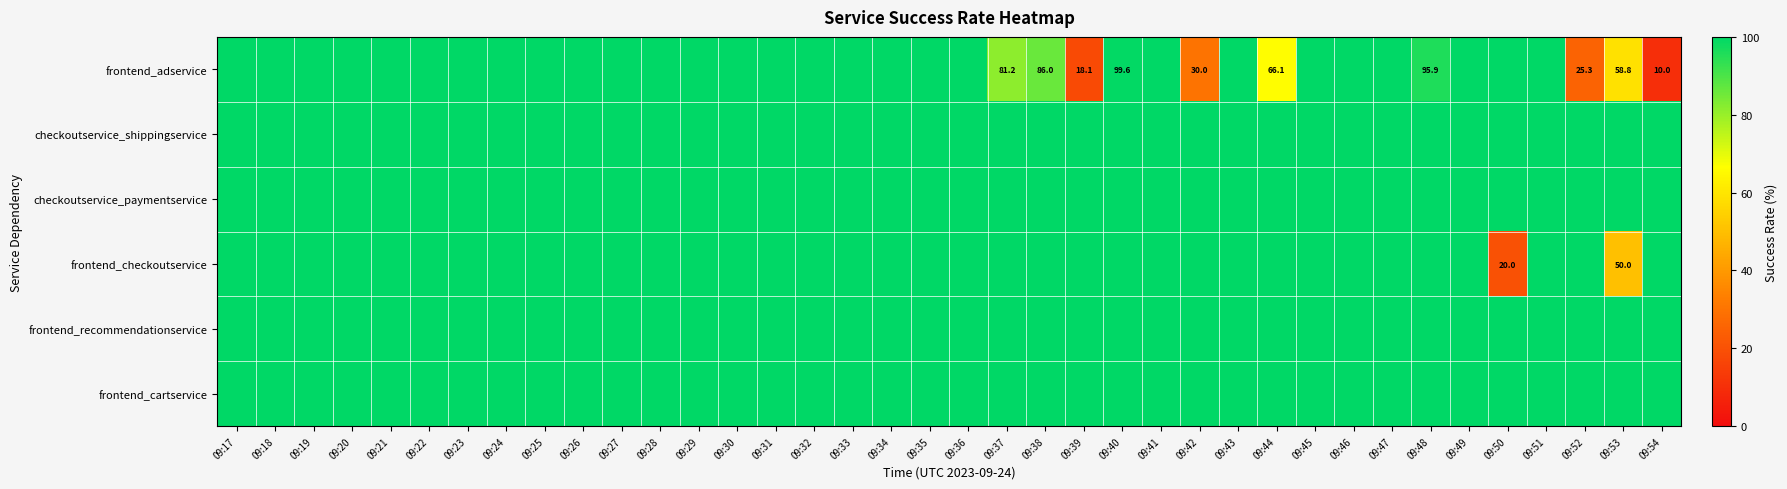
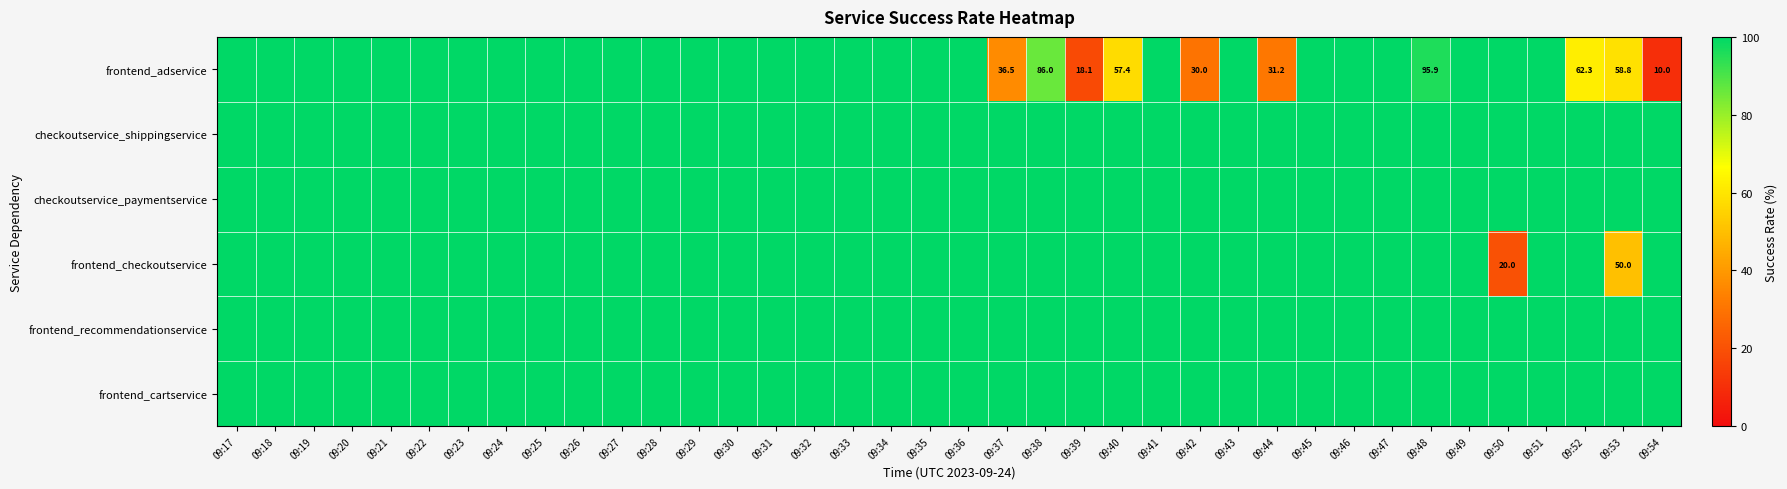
frontend_adservice, 09:37: 81.2 -> 36.5
frontend_adservice, 09:40: 99.6 -> 57.4
frontend_adservice, 09:44: 66.1 -> 31.2
frontend_adservice, 09:52: 25.3 -> 62.3
